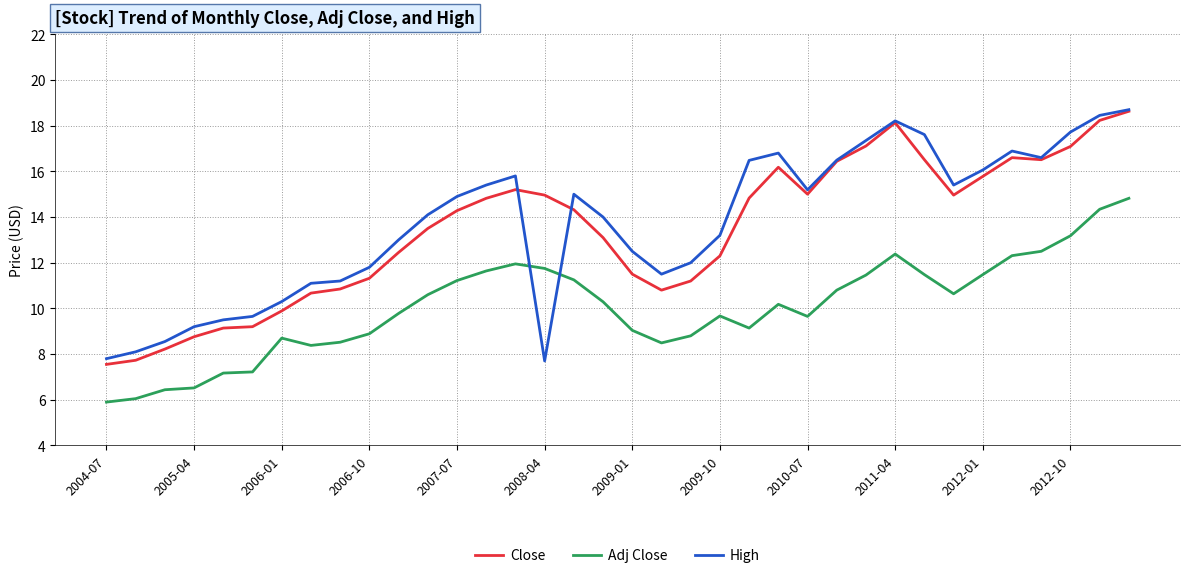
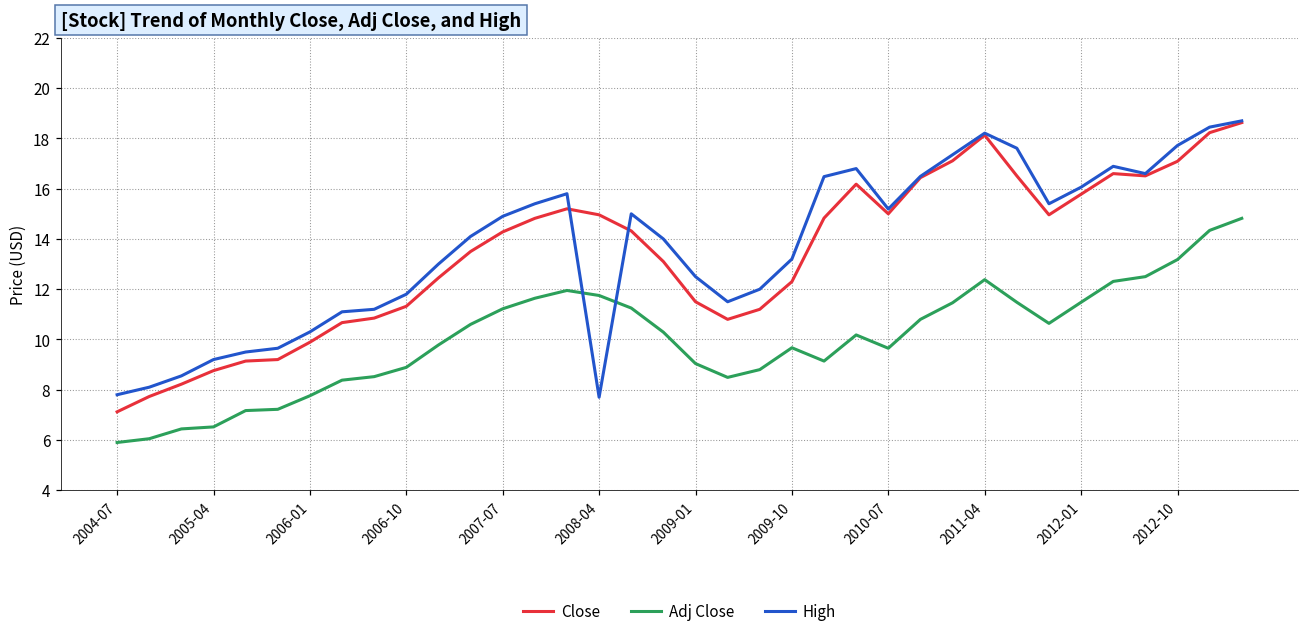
Close, 2004-07: 7.6 -> 7.1
Adj Close, 2006-01: 8.7 -> 7.8
